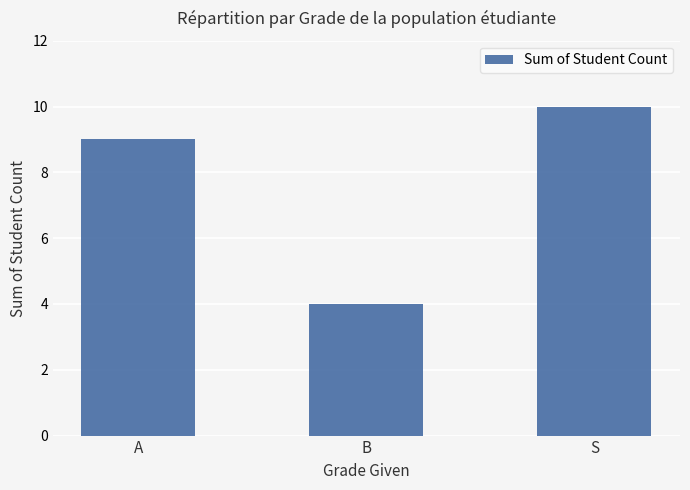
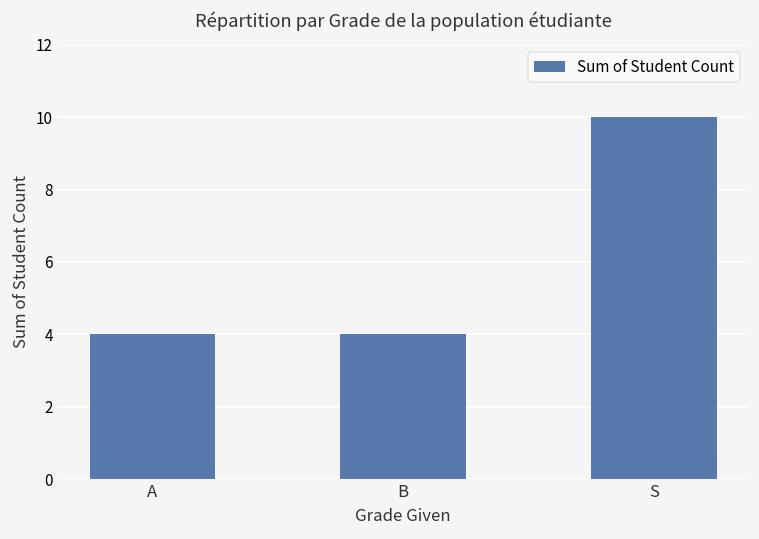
A: 9 -> 4
